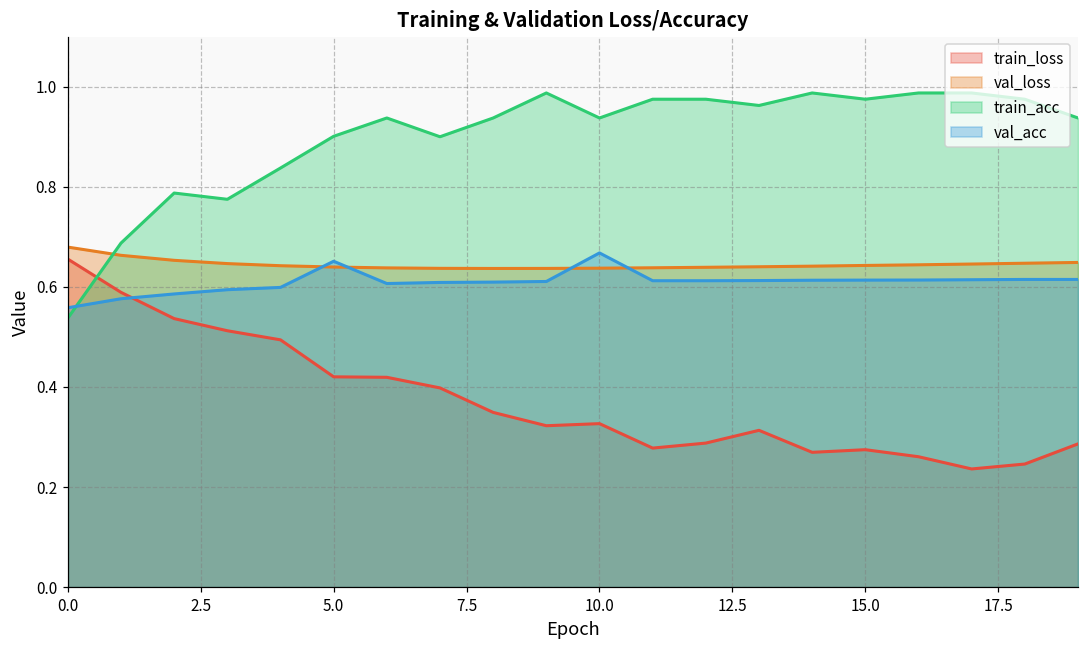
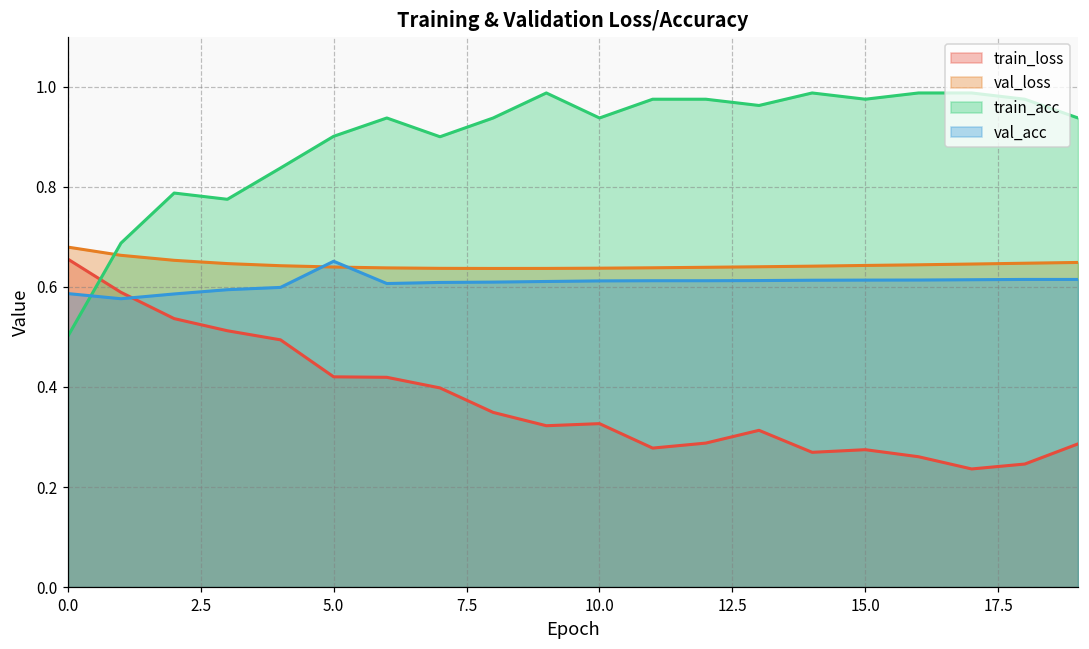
train_acc, 0.0: 0.54 -> 0.50
val_acc, 0.0: 0.56 -> 0.59
val_acc, 10.0: 0.67 -> 0.61
